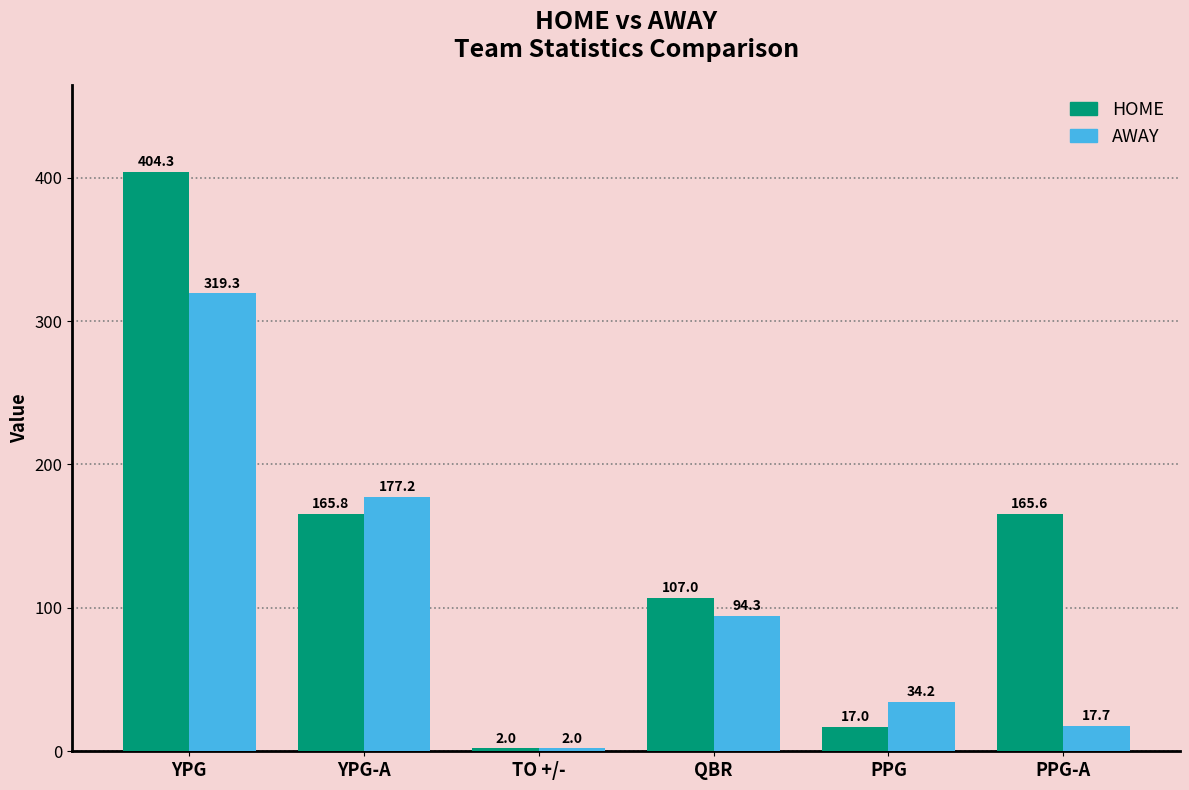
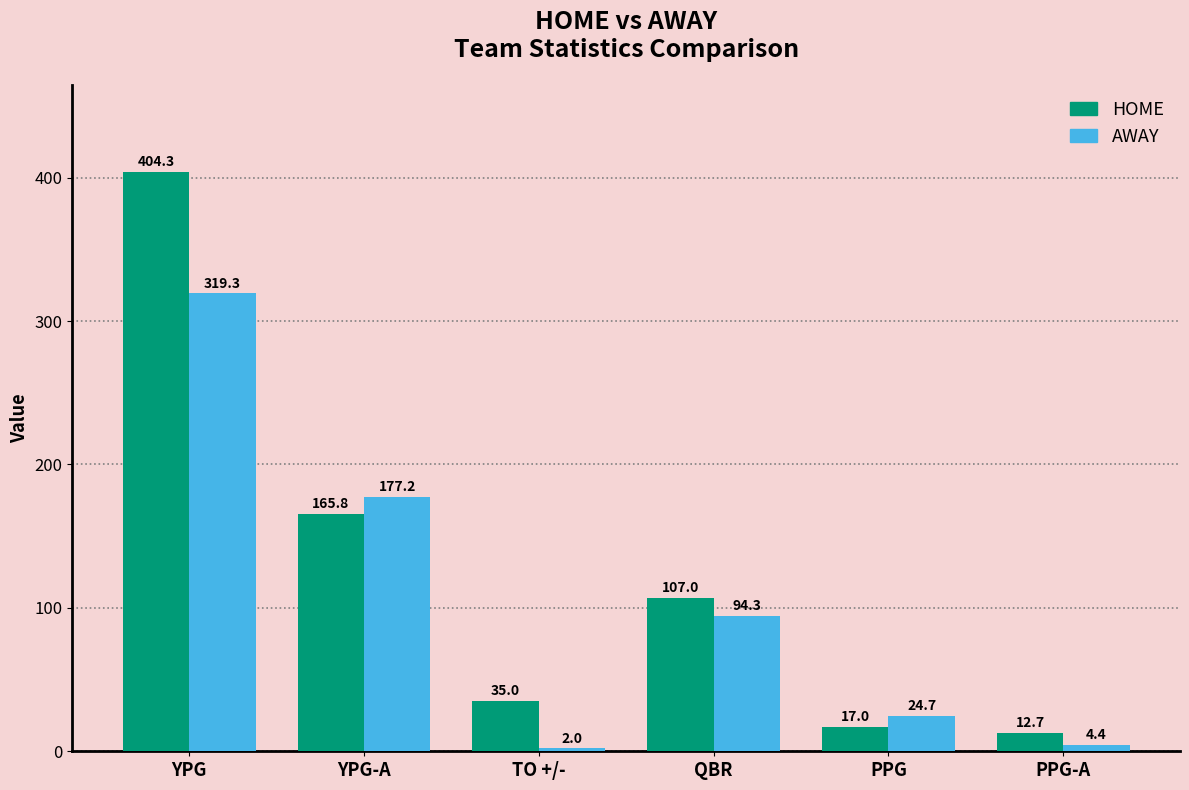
HOME, TO +/-: 2.0 -> 35.0
AWAY, PPG: 34.2 -> 24.7
HOME, PPG-A: 165.6 -> 12.7
AWAY, PPG-A: 17.7 -> 4.4
